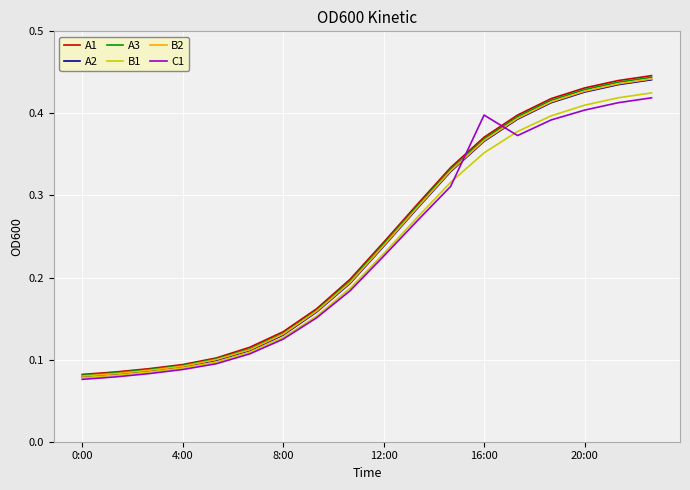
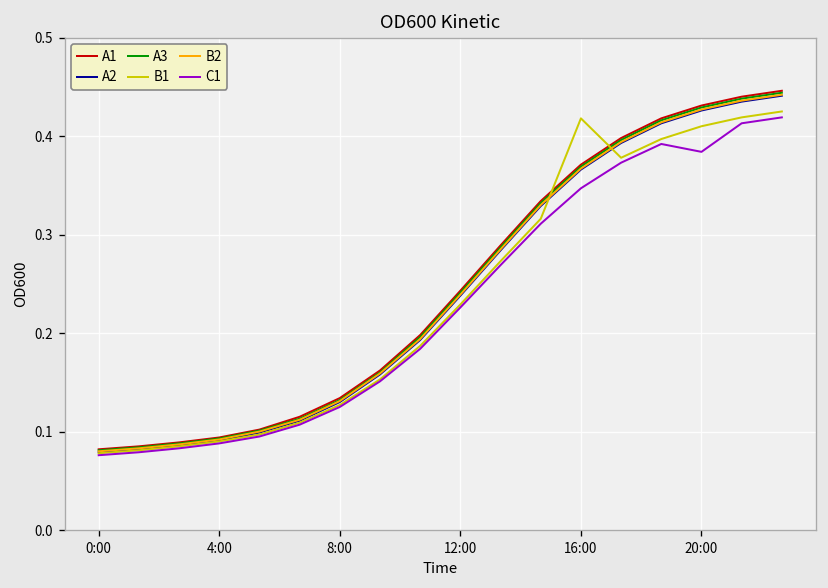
B1, 16:00: 0.35 -> 0.42
C1, 16:00: 0.40 -> 0.35
C1, 20:00: 0.40 -> 0.38
